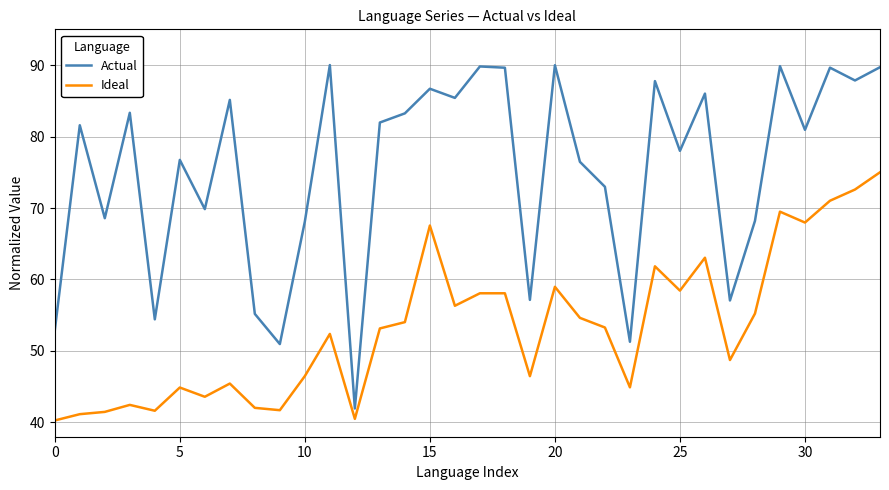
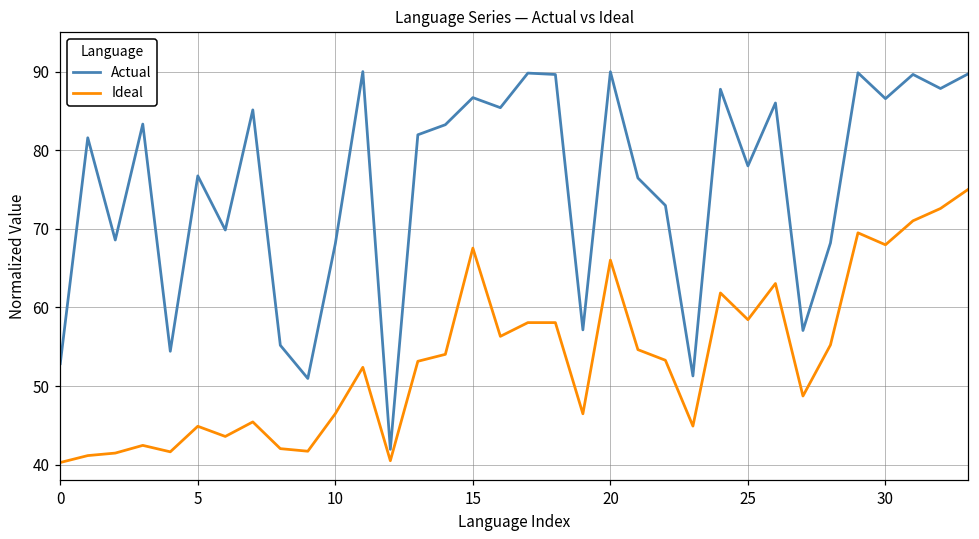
Ideal, 20: 59 -> 66
Actual, 30: 81 -> 87
